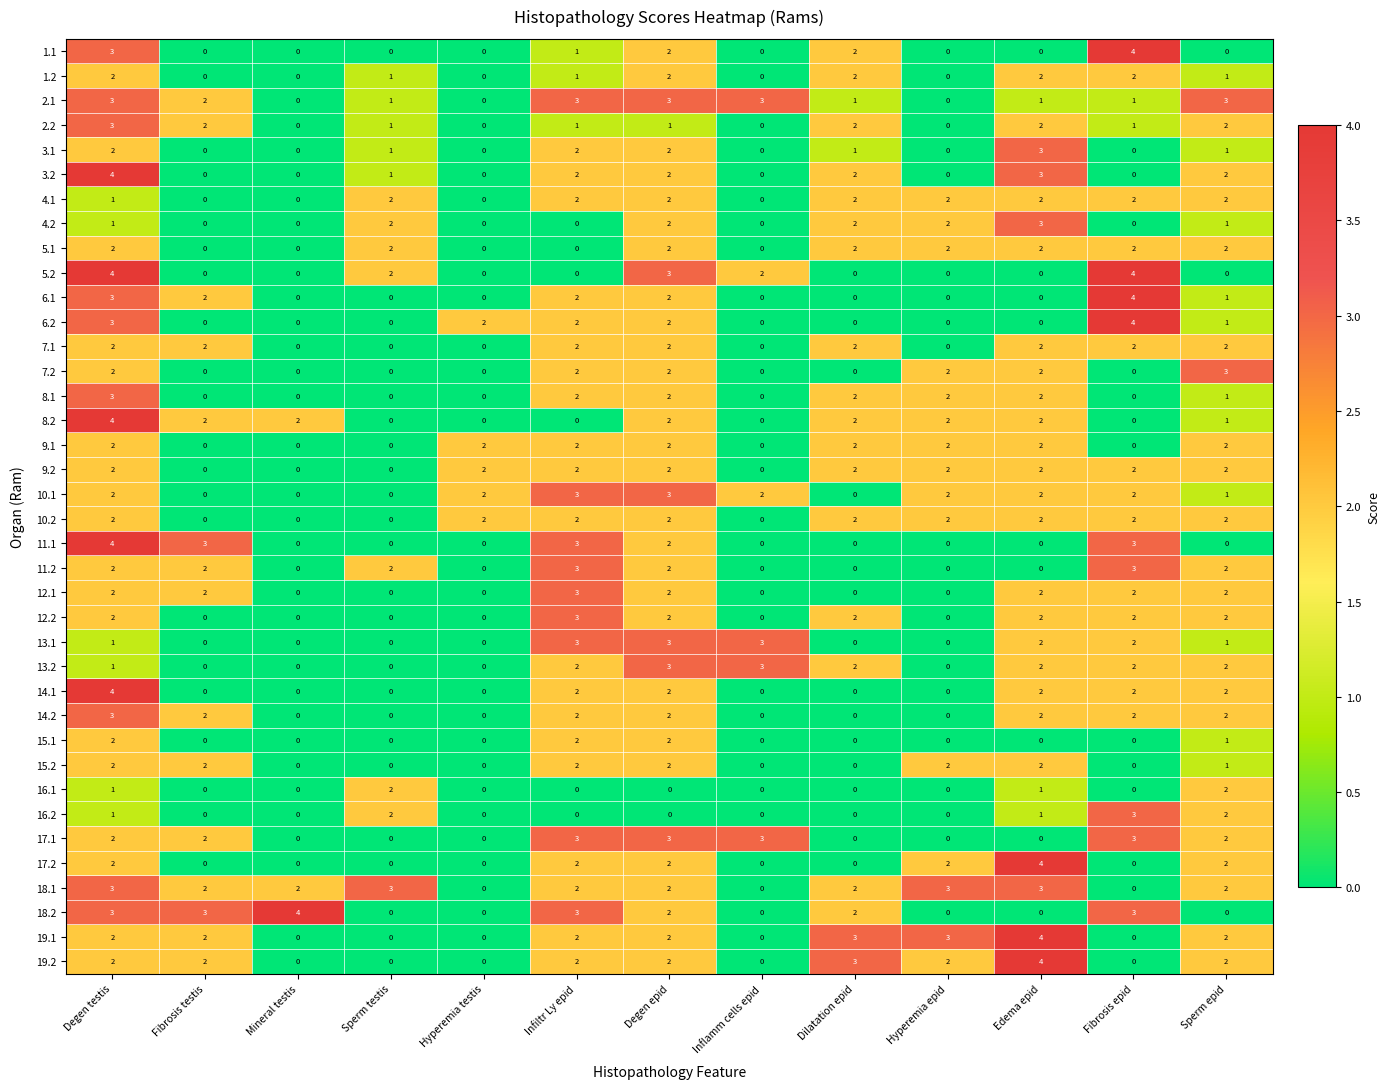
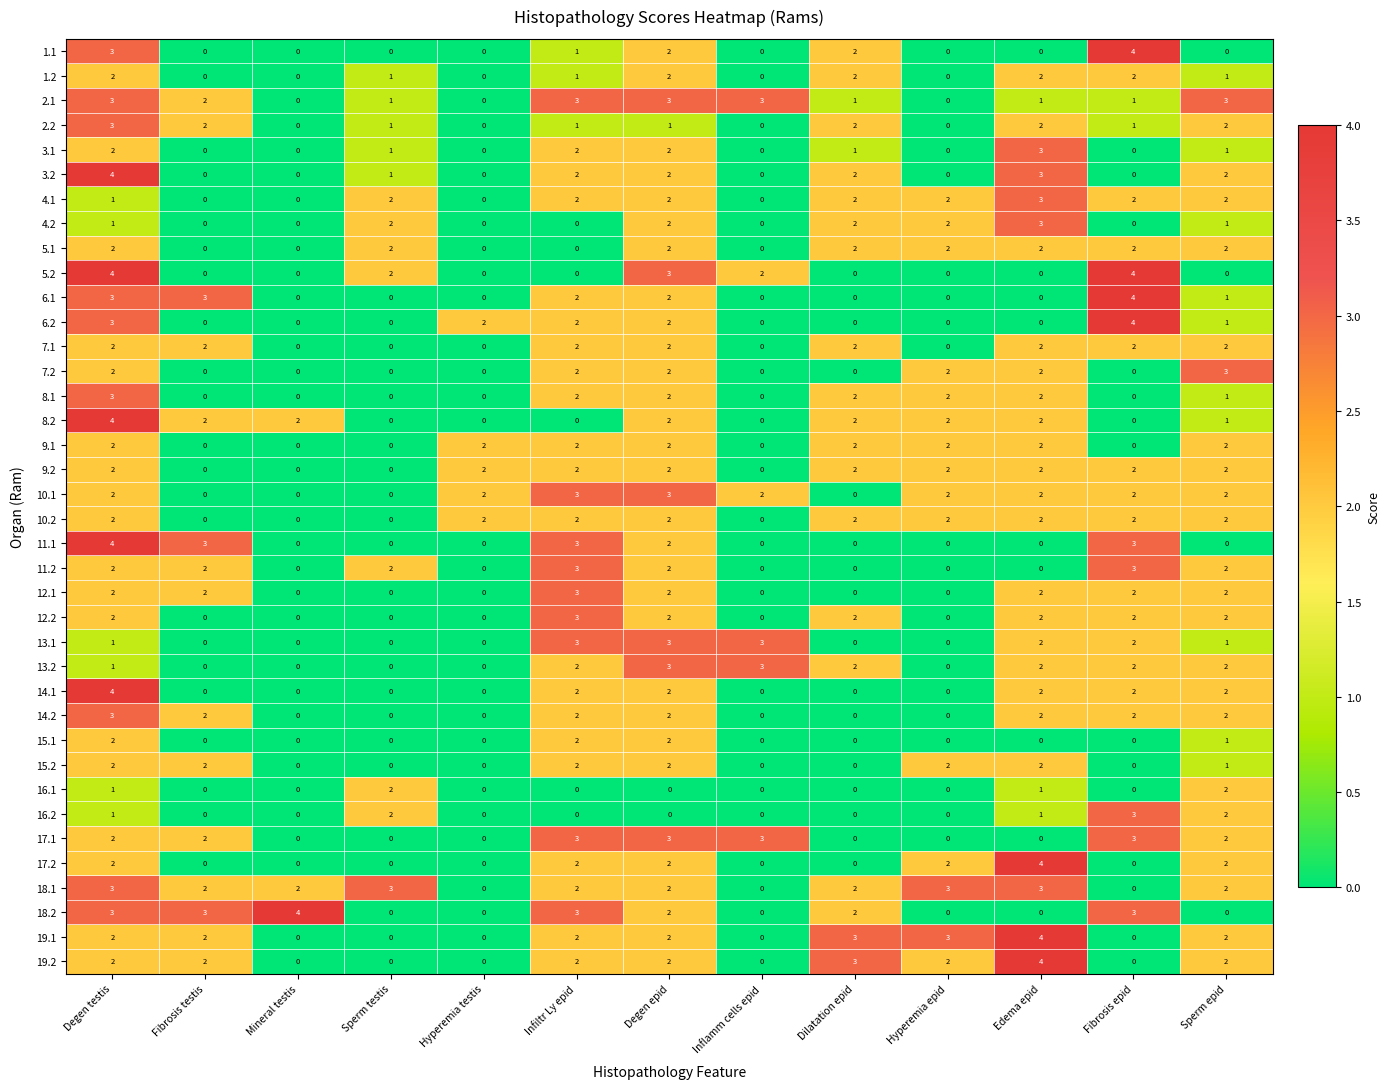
4.1, Edema epid: 2 -> 3
6.1, Fibrosis testis: 2 -> 3
10.1, Sperm epid: 1 -> 2
